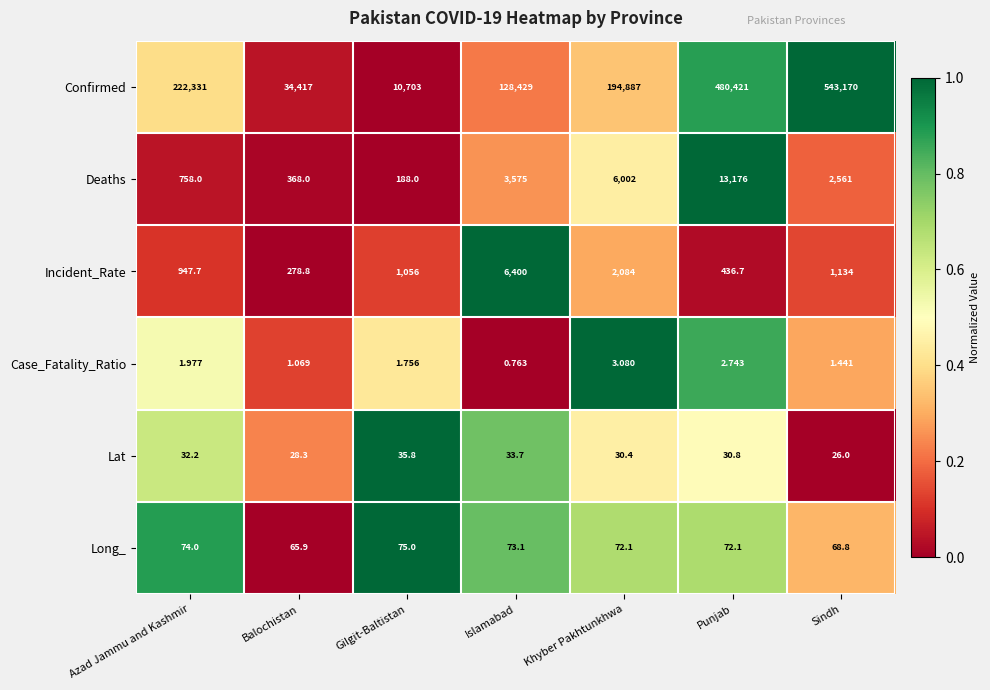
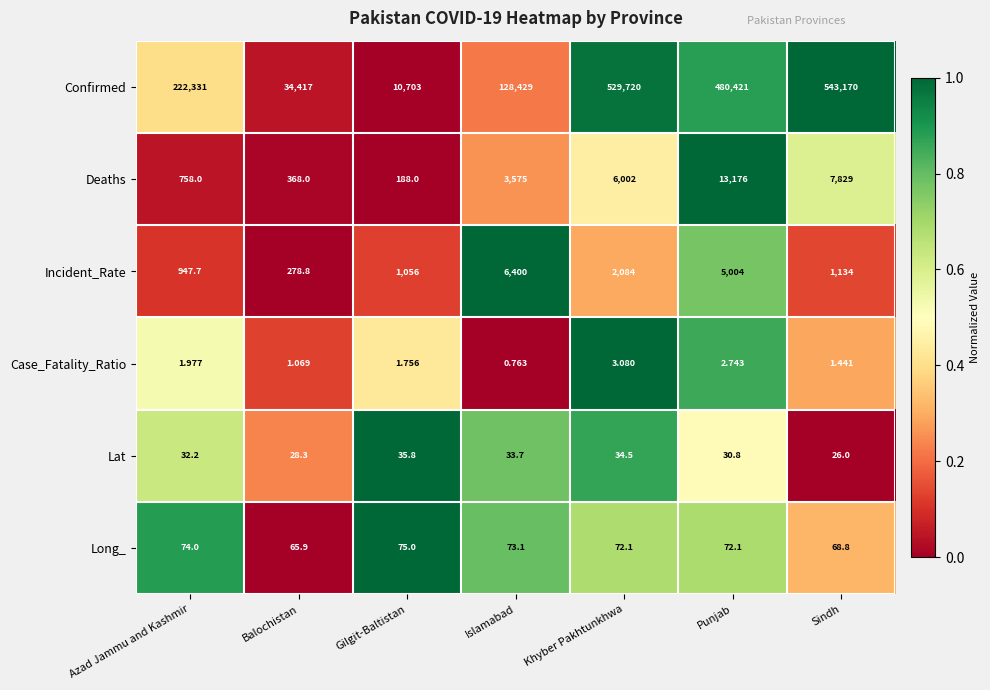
Confirmed, Khyber Pakhtunkhwa: 194,887 -> 529,720
Deaths, Sindh: 2,561 -> 7,829
Incident_Rate, Punjab: 436.7 -> 5,004
Lat, Khyber Pakhtunkhwa: 30.4 -> 34.5
